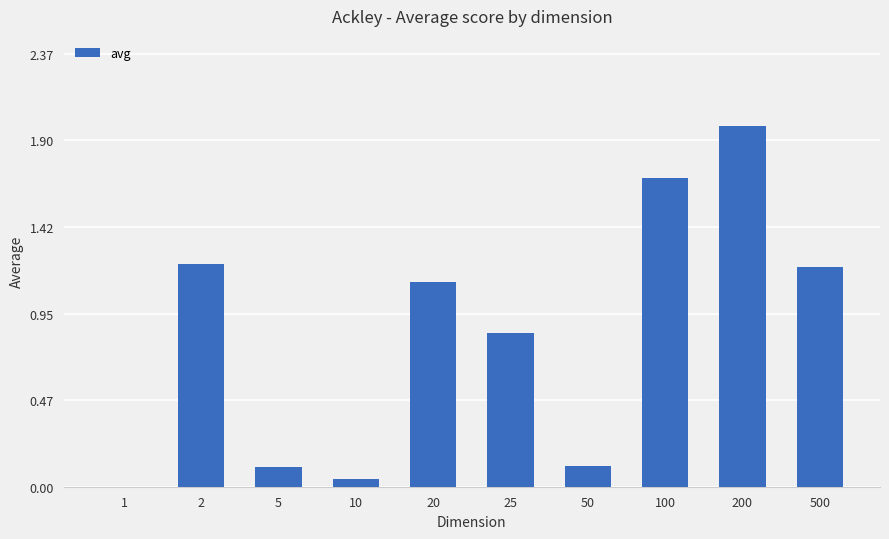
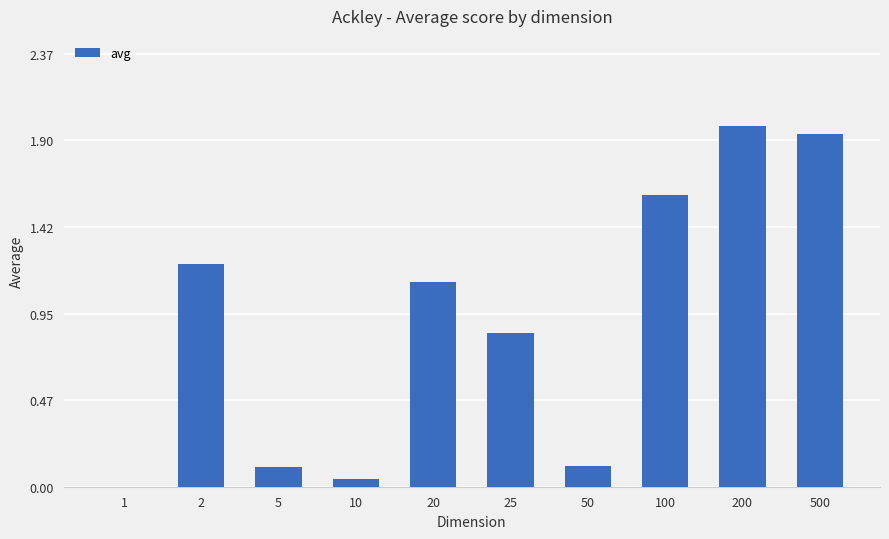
100: 1.69 -> 1.60
500: 1.20 -> 1.93
